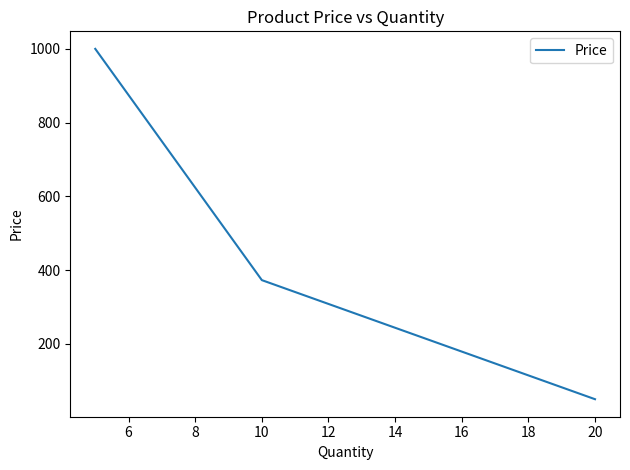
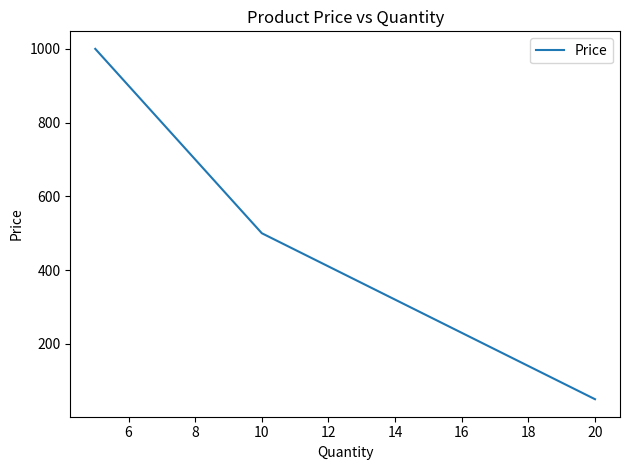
10: 370 -> 500
